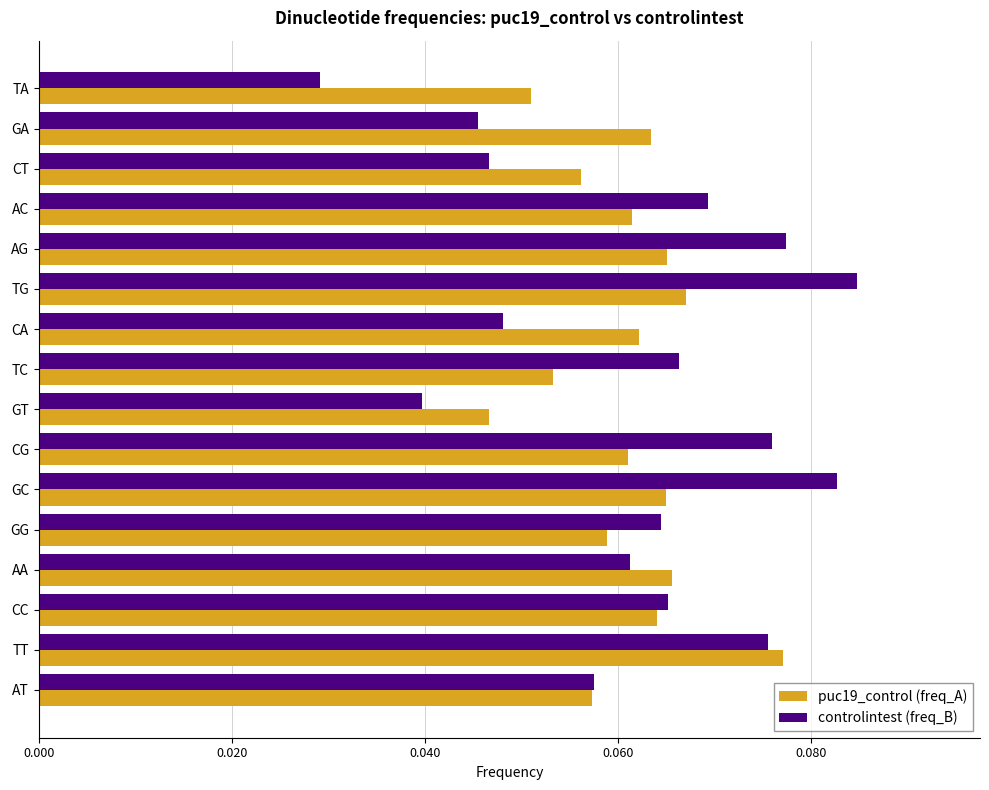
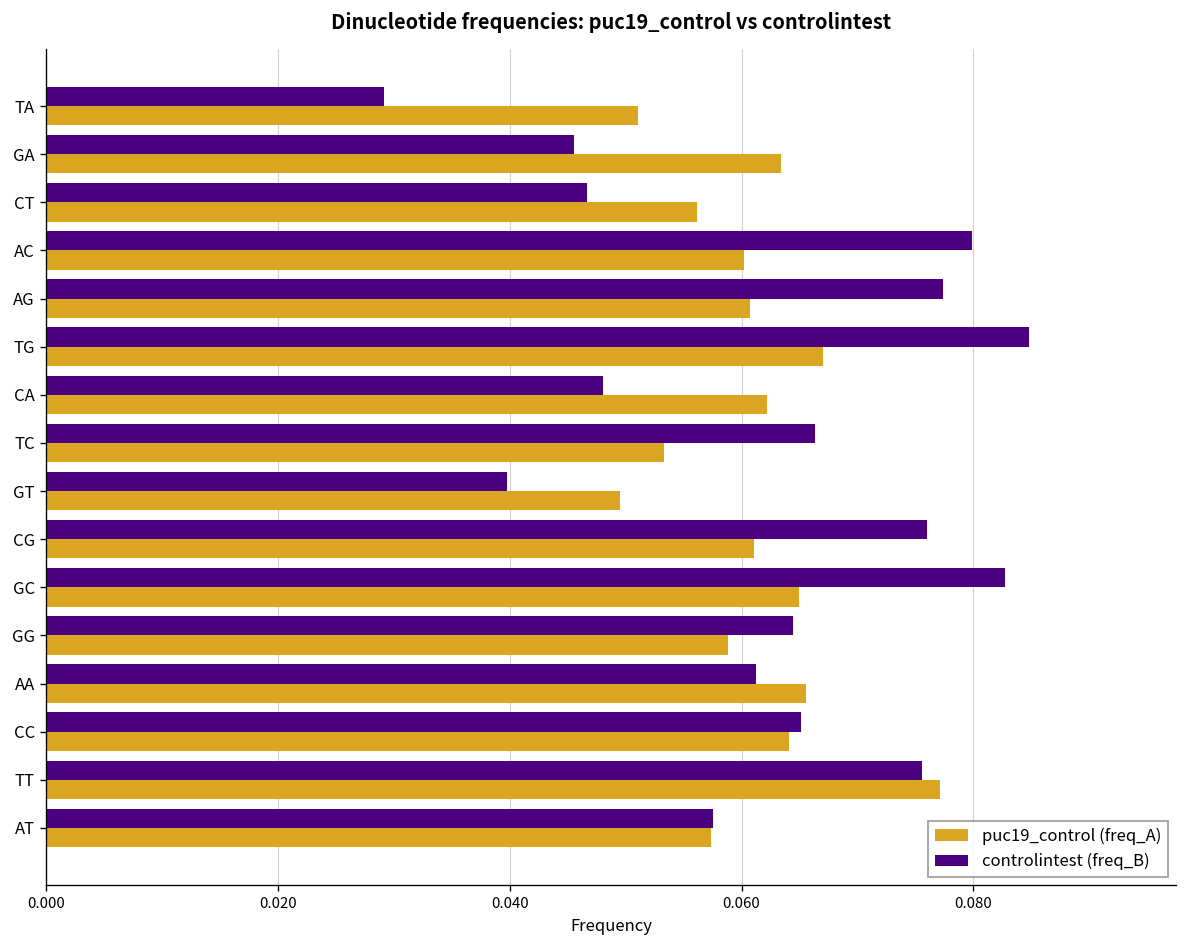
controlintest (freq_B), AC: 0.069 -> 0.080
puc19_control (freq_A), AC: 0.061 -> 0.060
puc19_control (freq_A), AG: 0.065 -> 0.061
puc19_control (freq_A), GT: 0.047 -> 0.050
